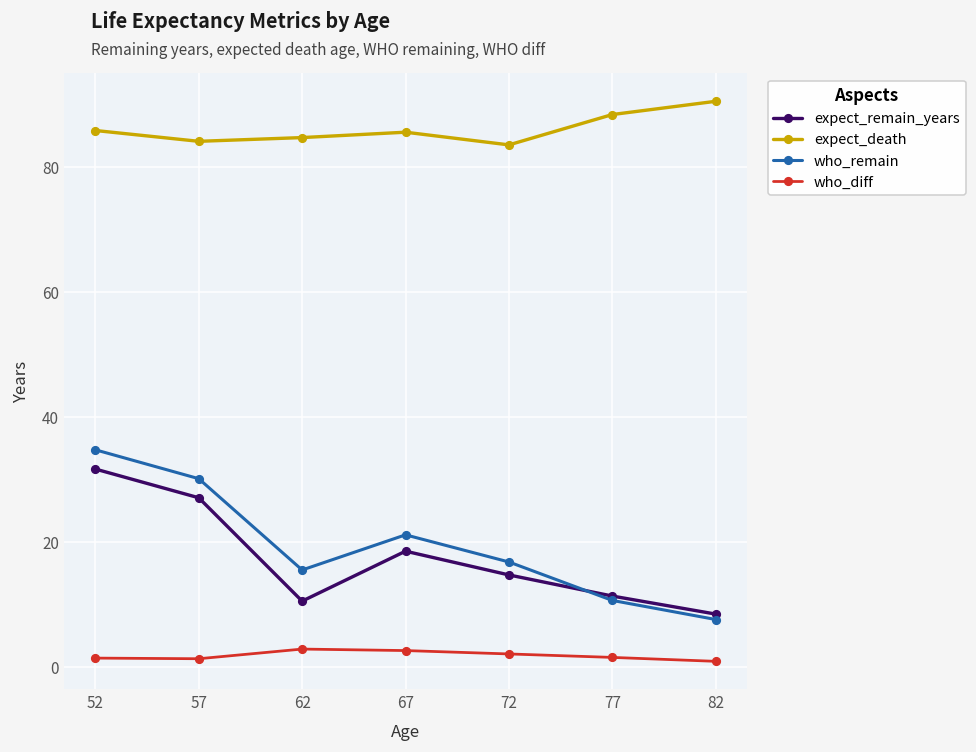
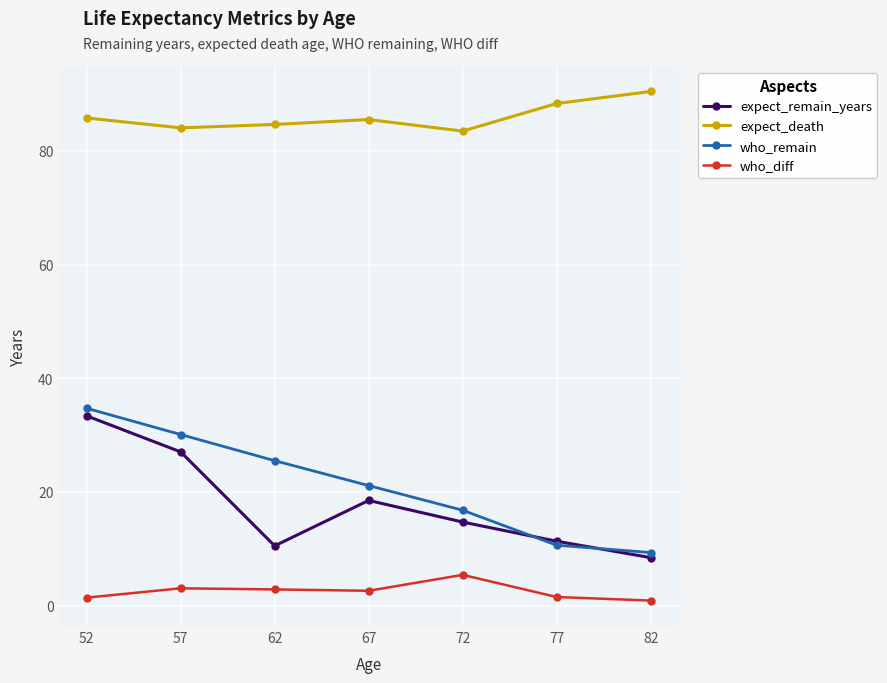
expect_remain_years, 52: 32 -> 33
who_diff, 57: 1 -> 3
who_remain, 62: 16 -> 26
who_diff, 72: 2 -> 5
who_remain, 82: 8 -> 9
